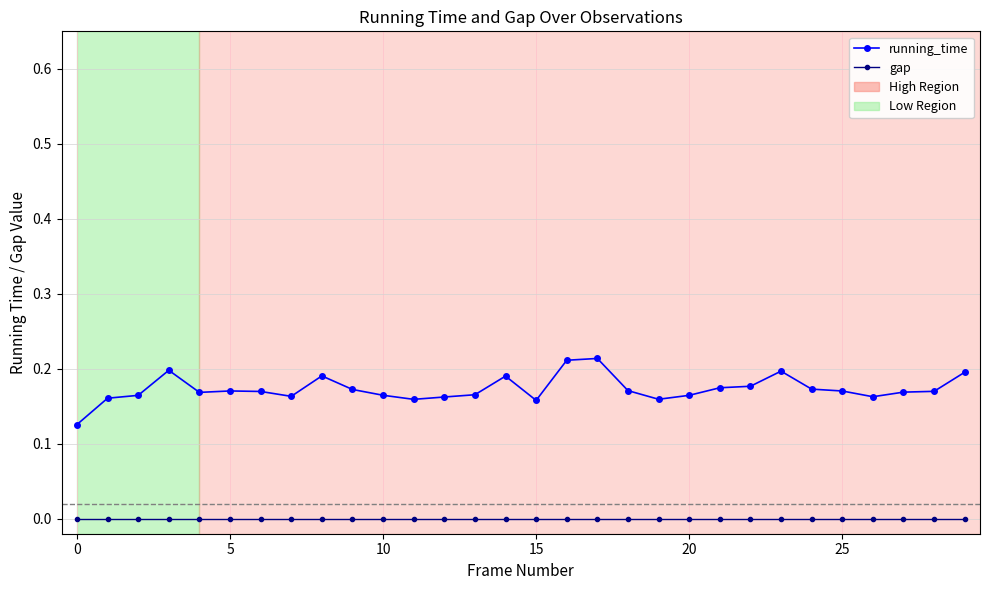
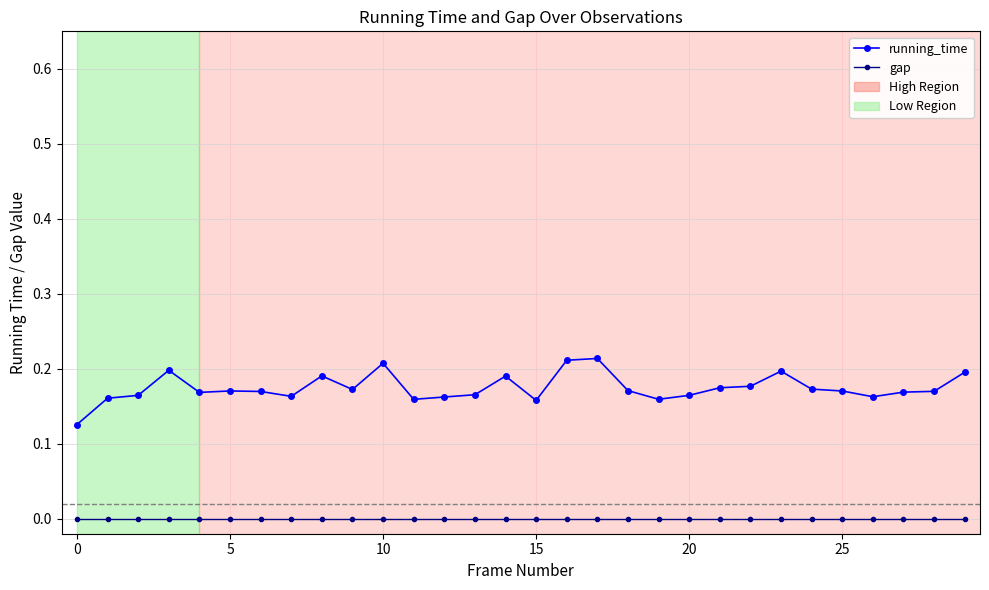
running_time, 10: 0.16 -> 0.21
